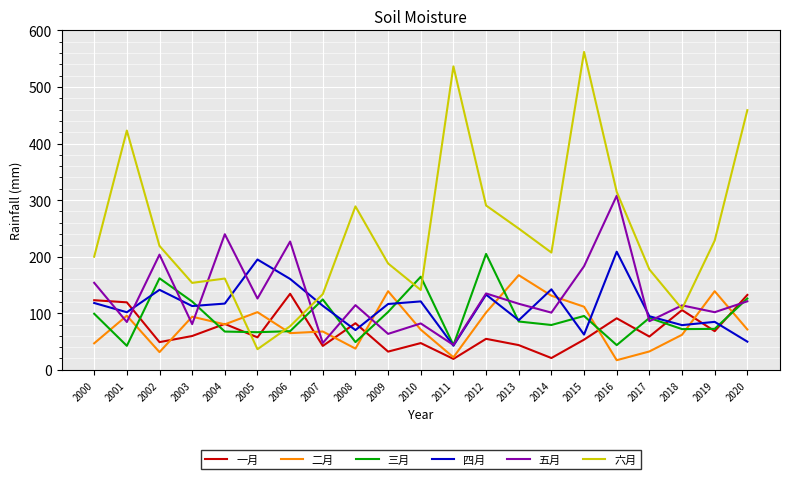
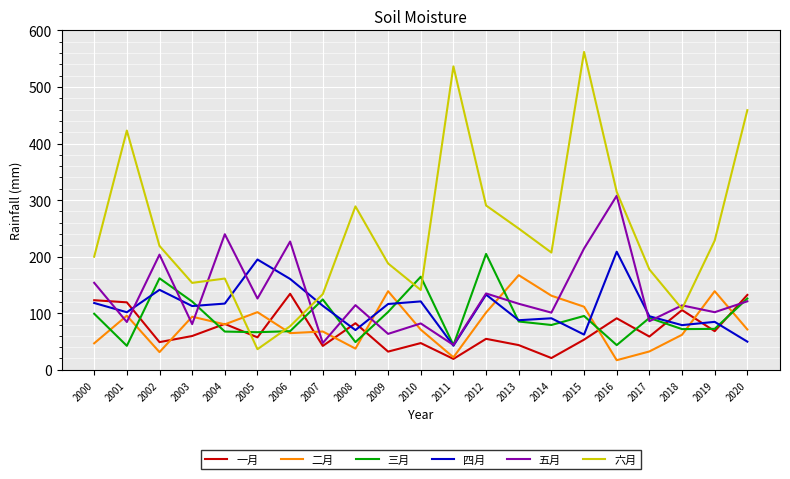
四月, 2014: 140 -> 90
五月, 2015: 180 -> 210
